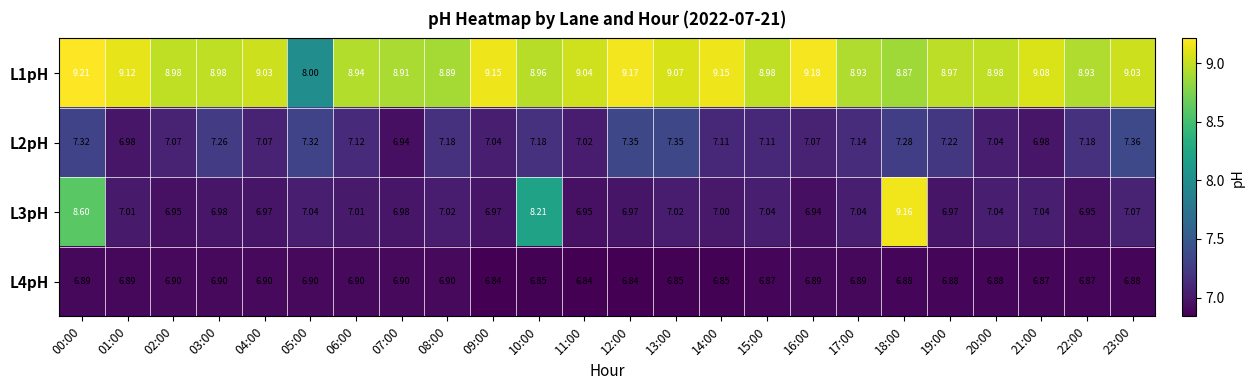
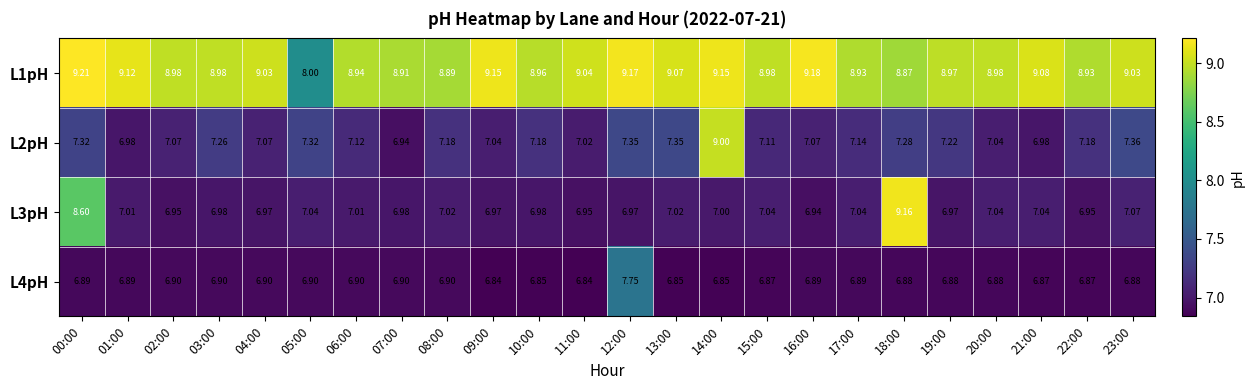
L2pH, 14:00: 7.11 -> 9.00
L3pH, 10:00: 8.21 -> 6.98
L4pH, 12:00: 6.84 -> 7.75
